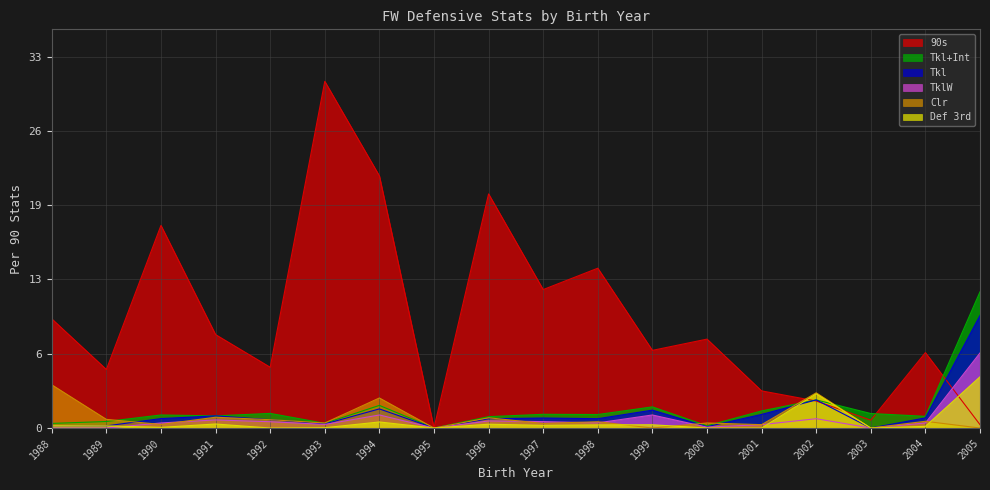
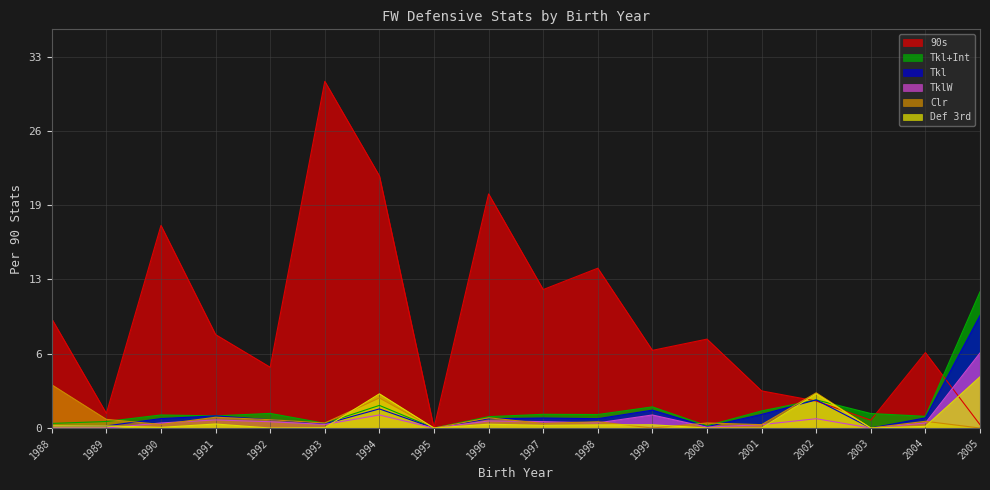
90s, 1989: 5.2 -> 1.3
Def 3rd, 1994: 0.5 -> 3.0
